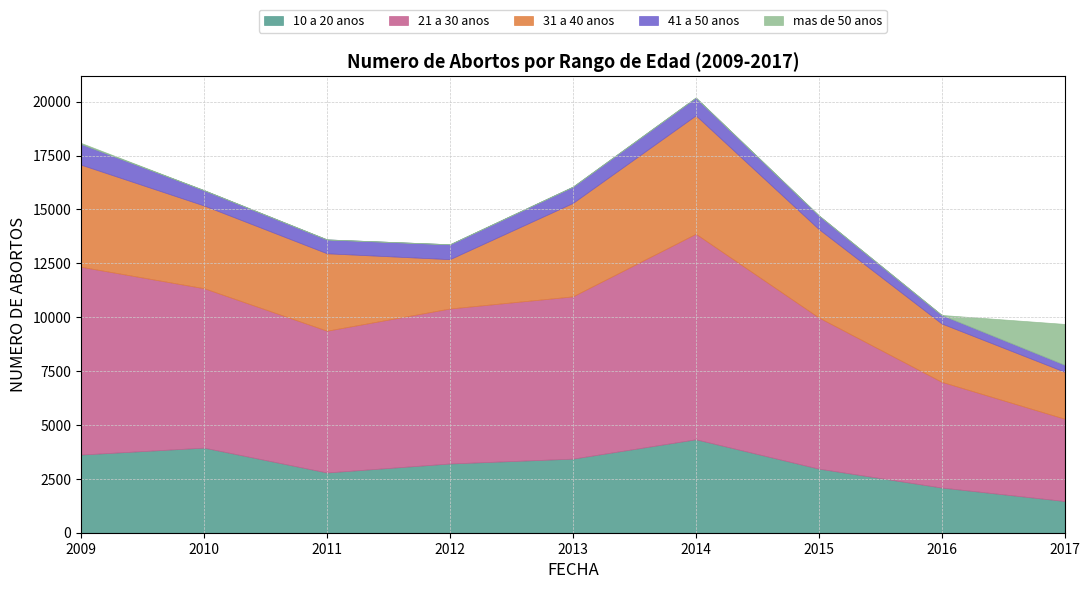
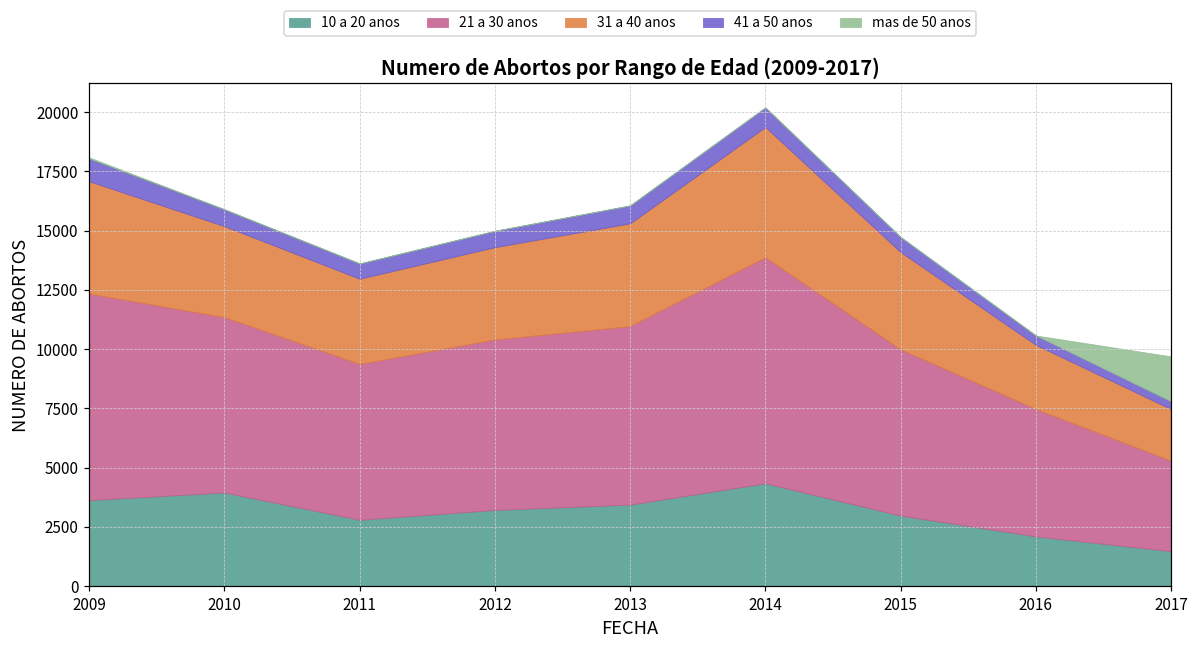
31 a 40 anos, 2012: 2300 -> 3900
21 a 30 anos, 2016: 4900 -> 5400
